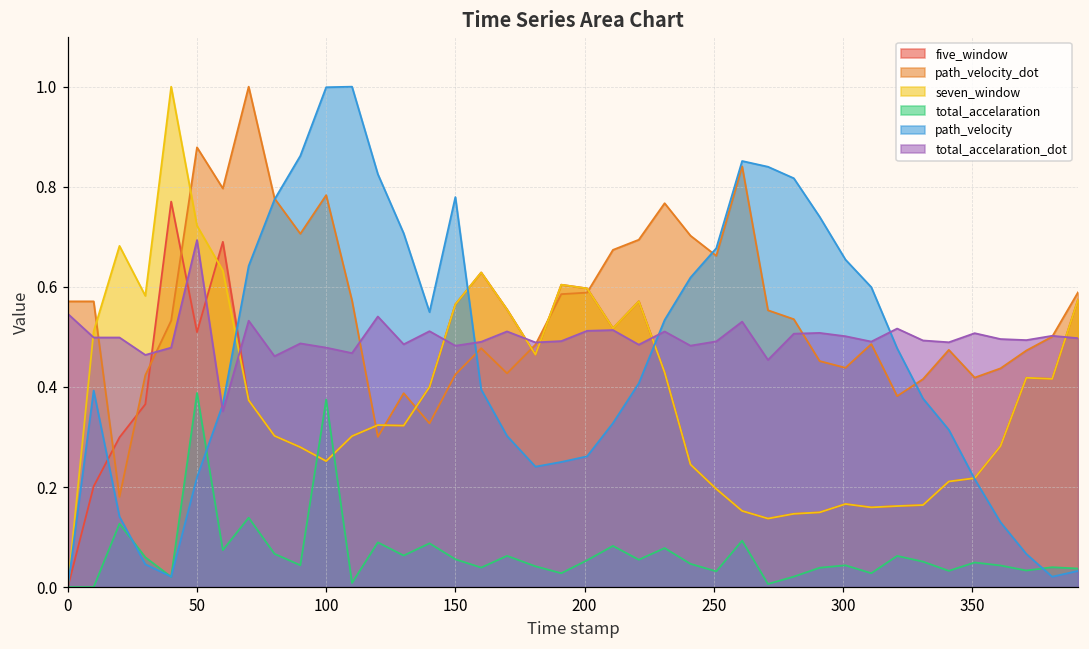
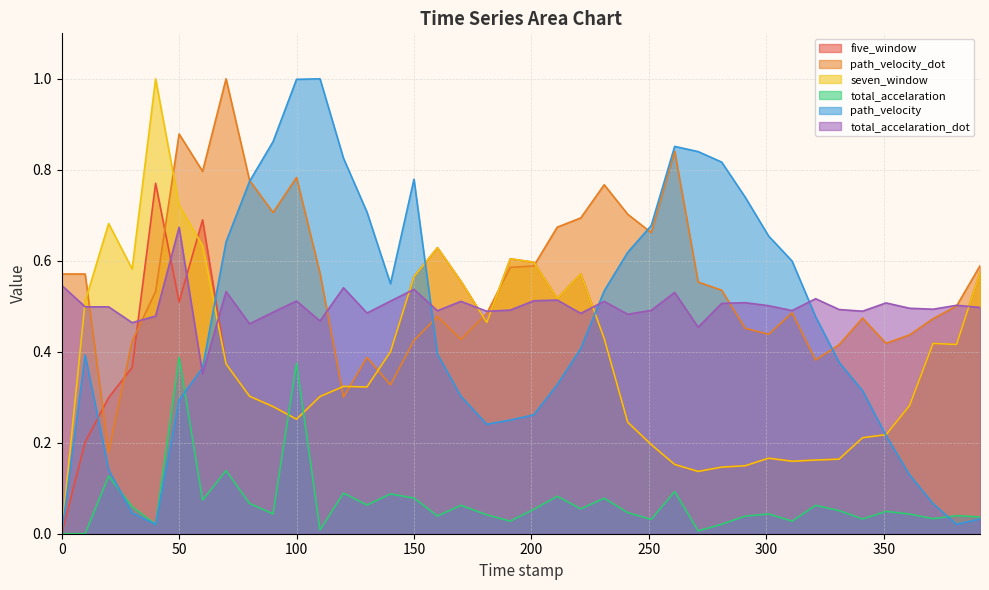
path_velocity, 50: 0.22 -> 0.29
total_accelaration_dot, 50: 0.69 -> 0.67
total_accelaration_dot, 100: 0.48 -> 0.51
total_accelaration, 150: 0.06 -> 0.08
total_accelaration_dot, 150: 0.48 -> 0.54
